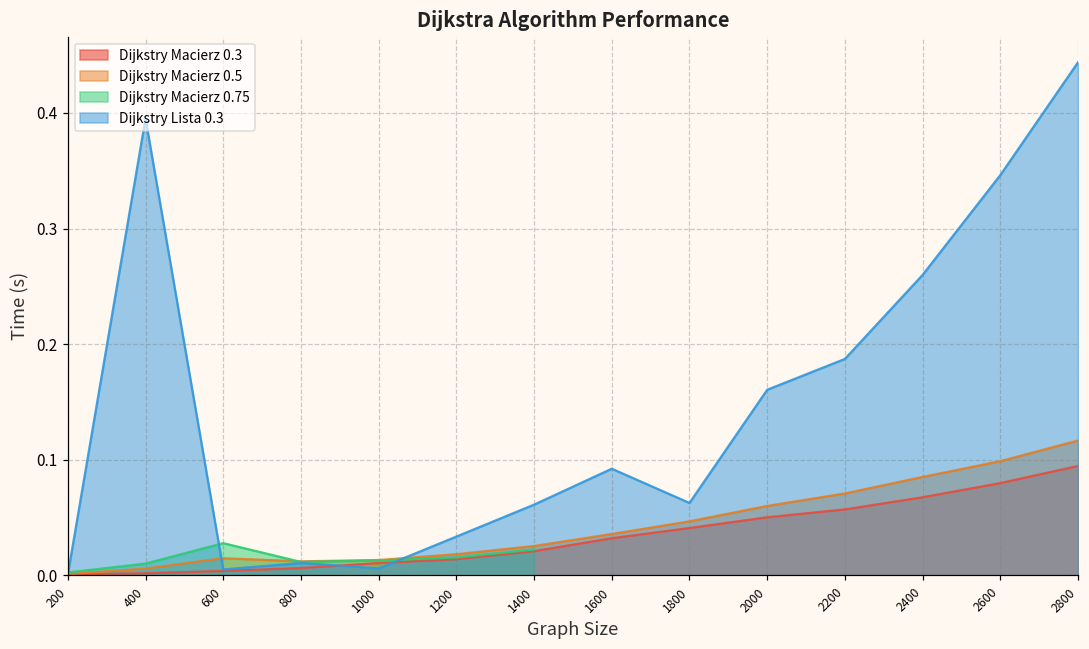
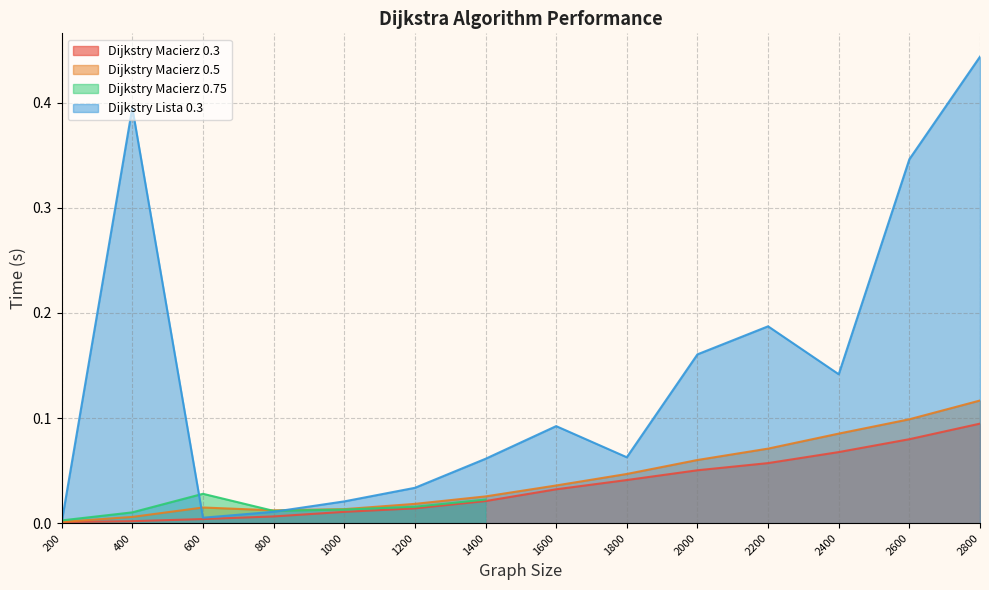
Dijkstry Lista 0.3, 1000: 0.006 -> 0.021
Dijkstry Lista 0.3, 2400: 0.260 -> 0.142
